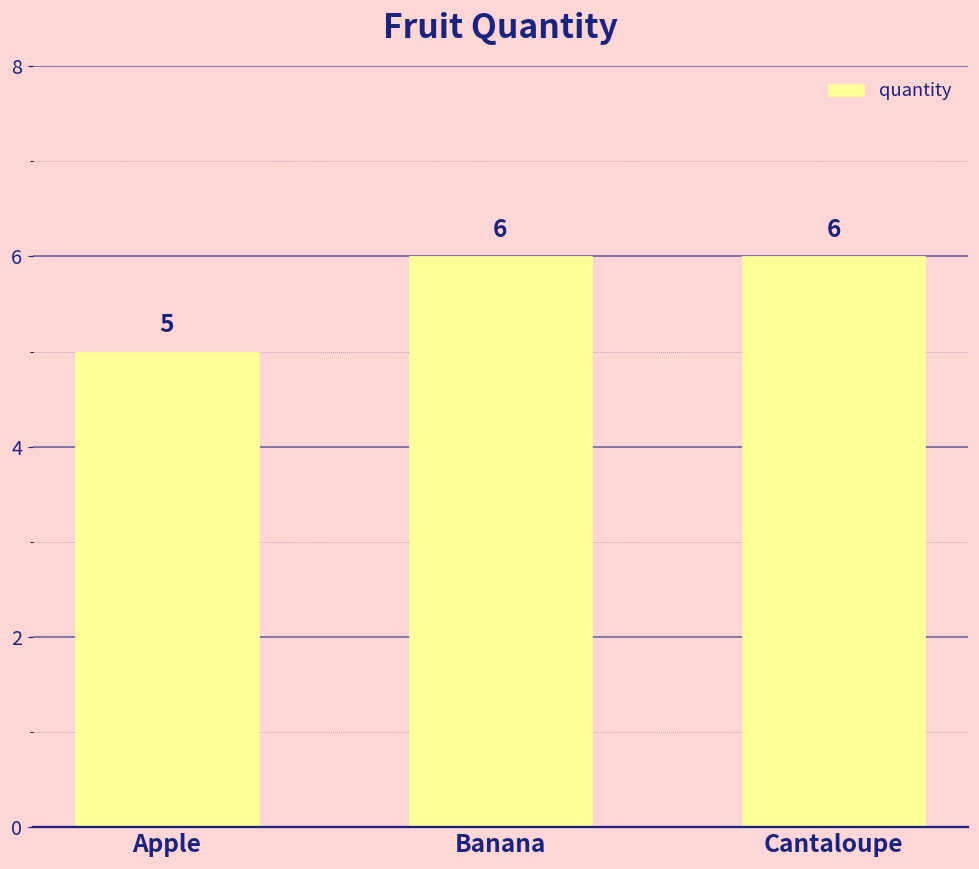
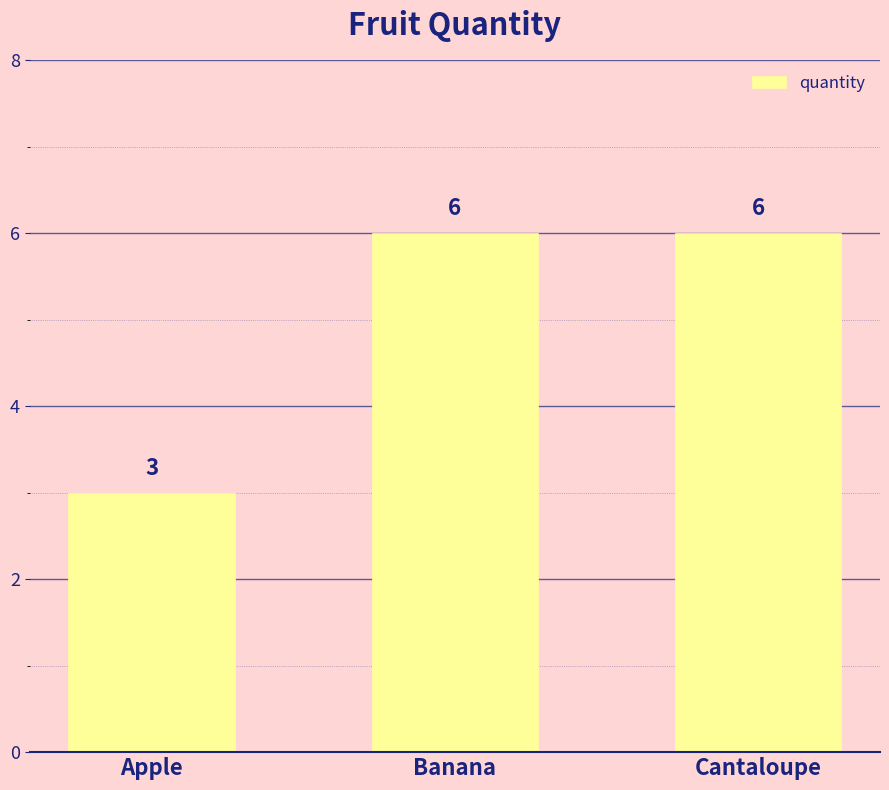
Apple: 5 -> 3
